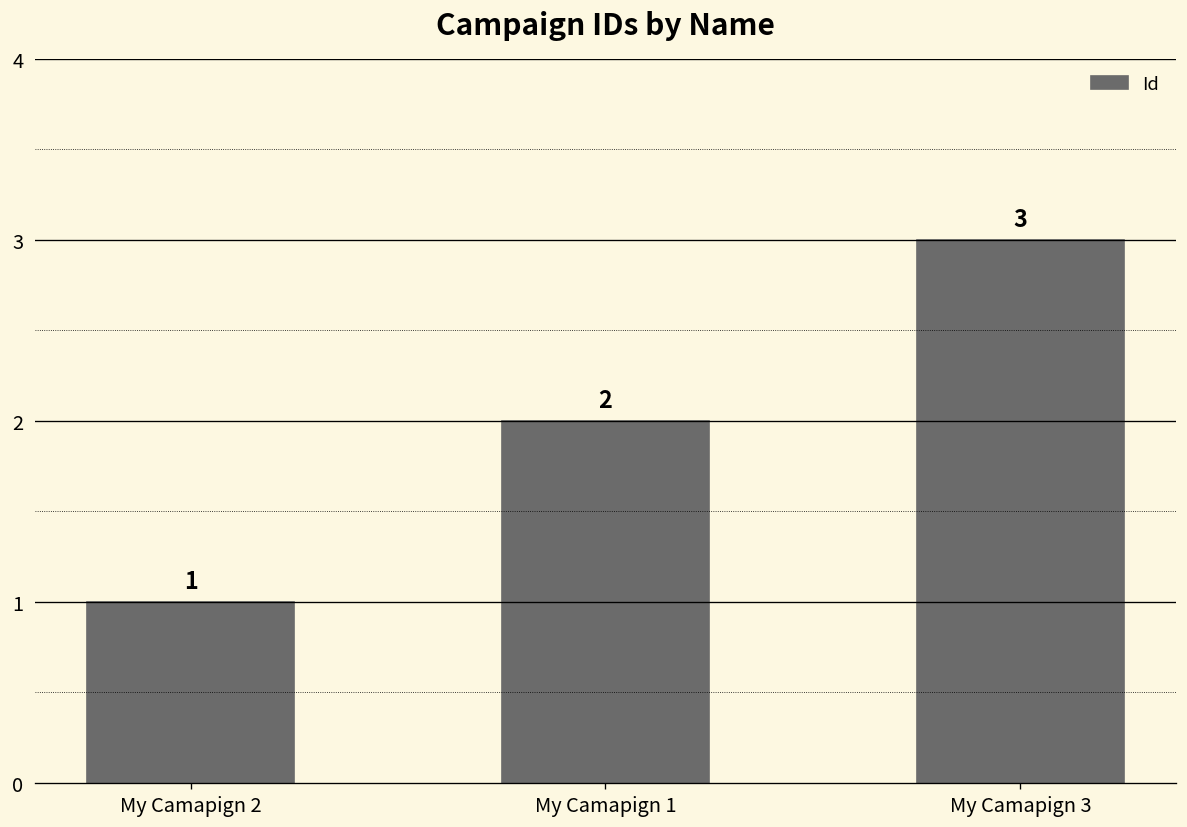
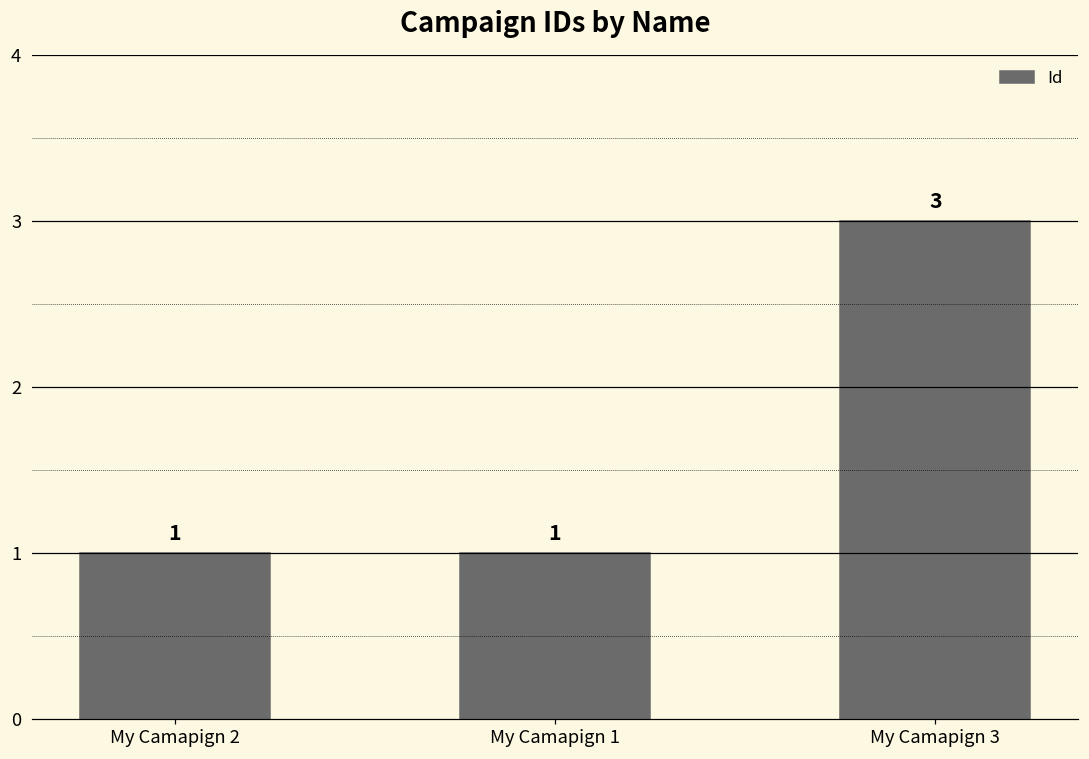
My Camapign 1: 2 -> 1
